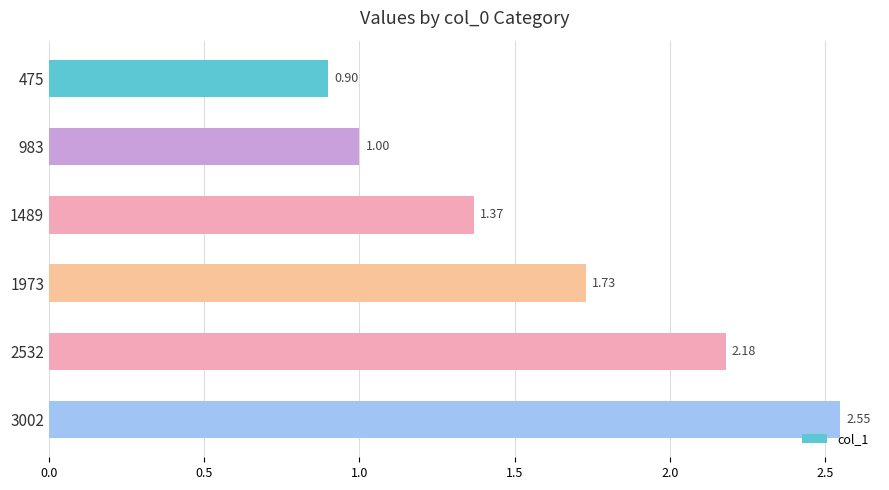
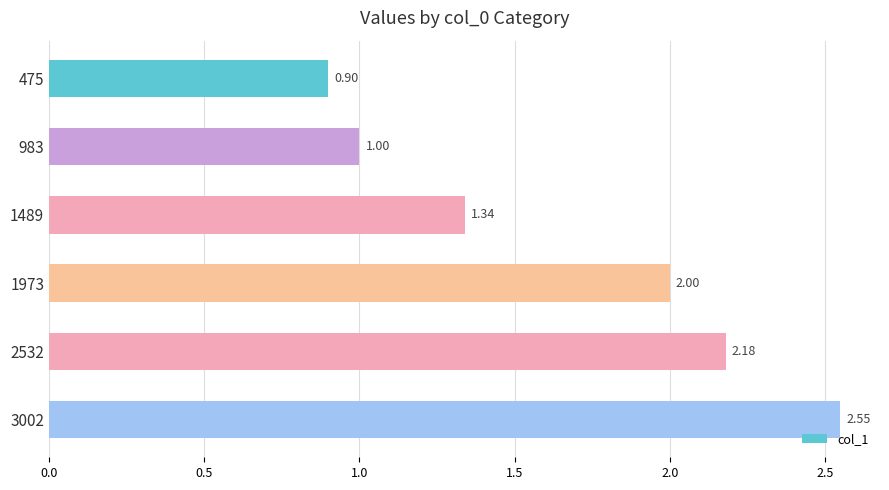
1489: 1.37 -> 1.34
1973: 1.73 -> 2.00
